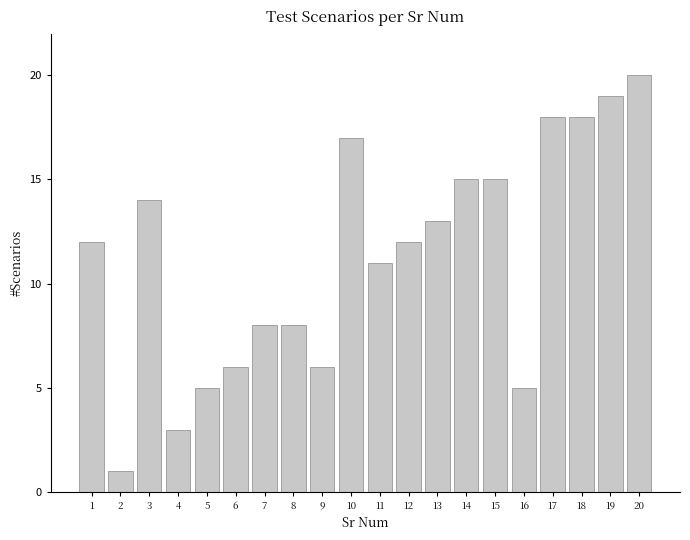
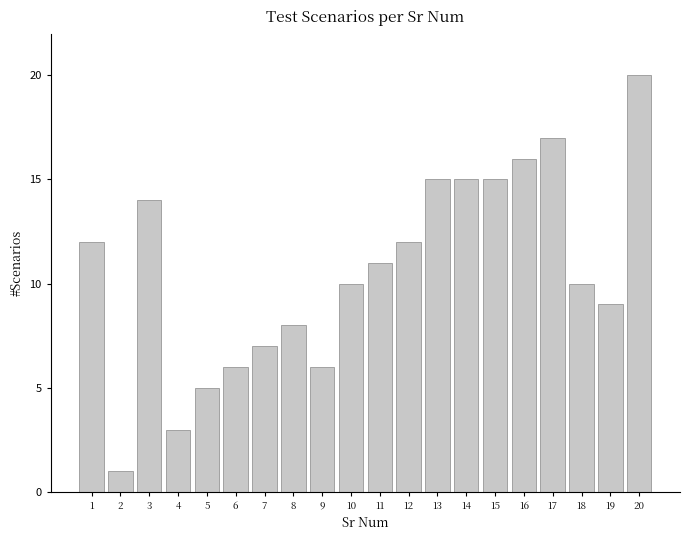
7: 8 -> 7
10: 17 -> 10
13: 13 -> 15
16: 5 -> 16
17: 18 -> 17
18: 18 -> 10
19: 19 -> 9
